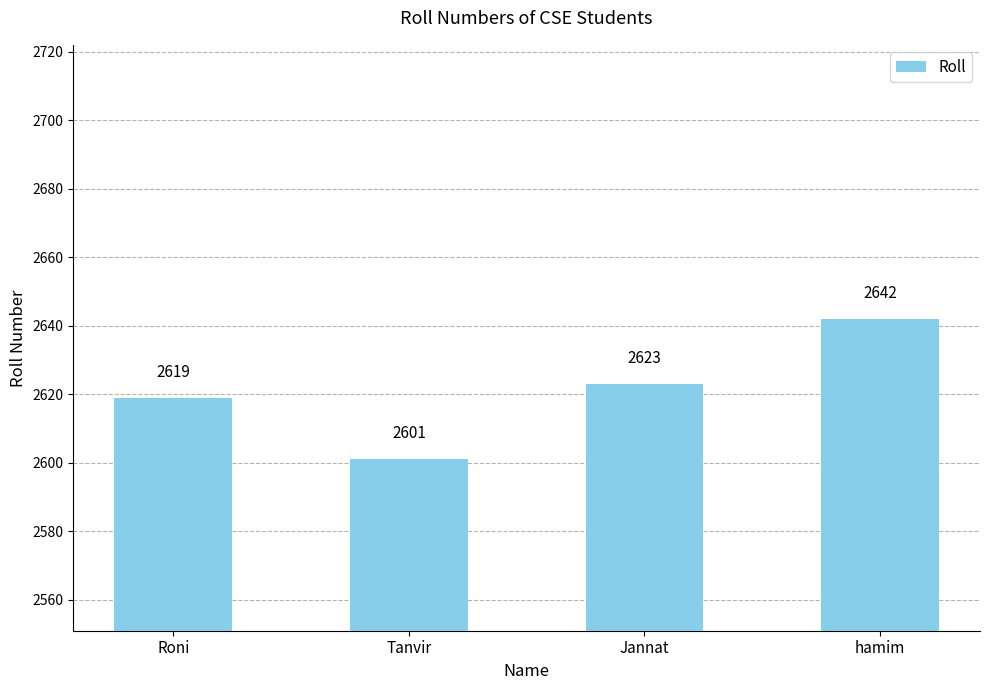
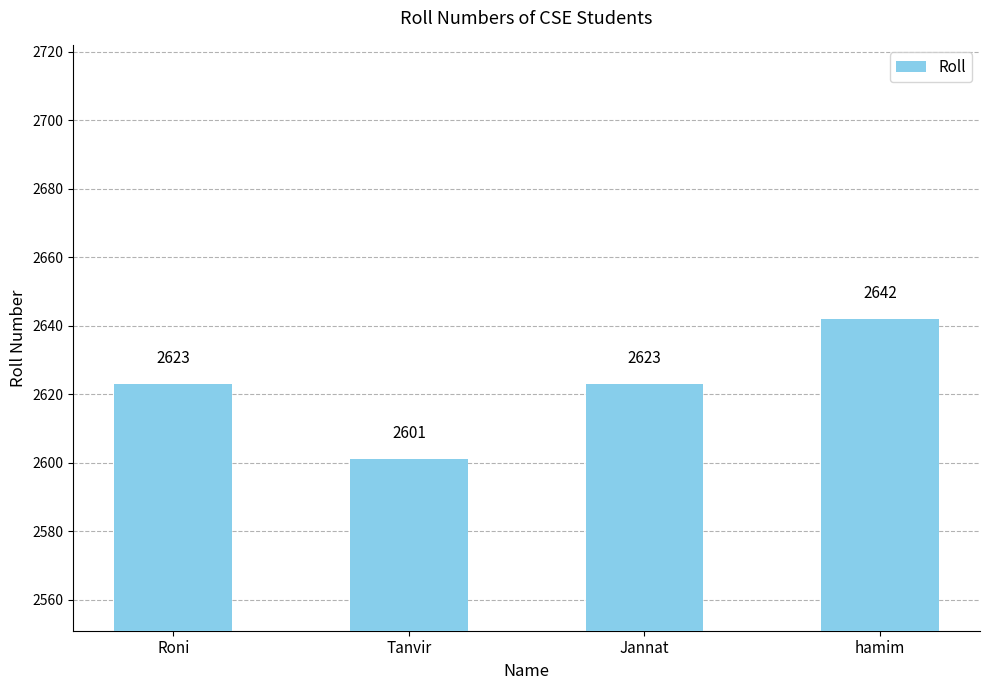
Roni: 2619 -> 2623
